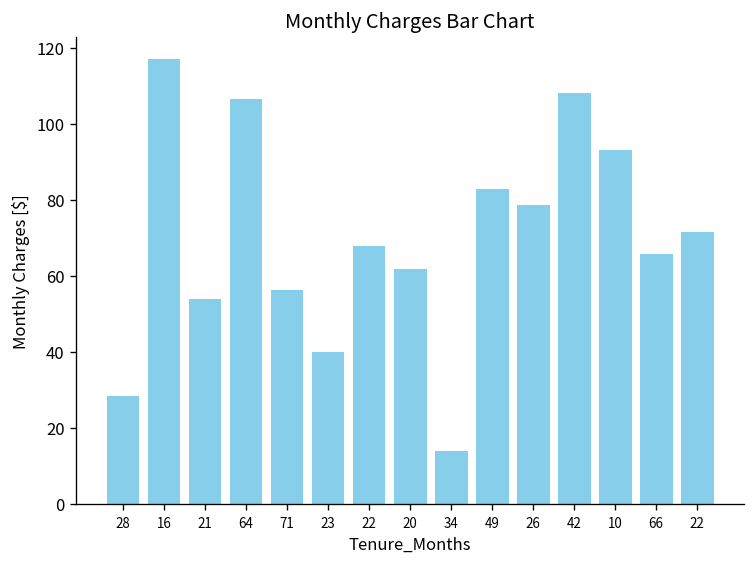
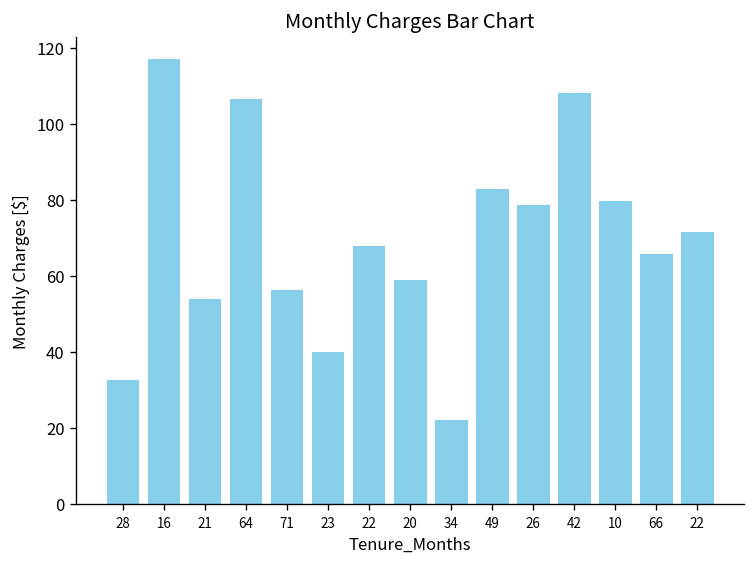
28: 28 -> 33
20: 62 -> 59
34: 14 -> 22
10: 93 -> 80
